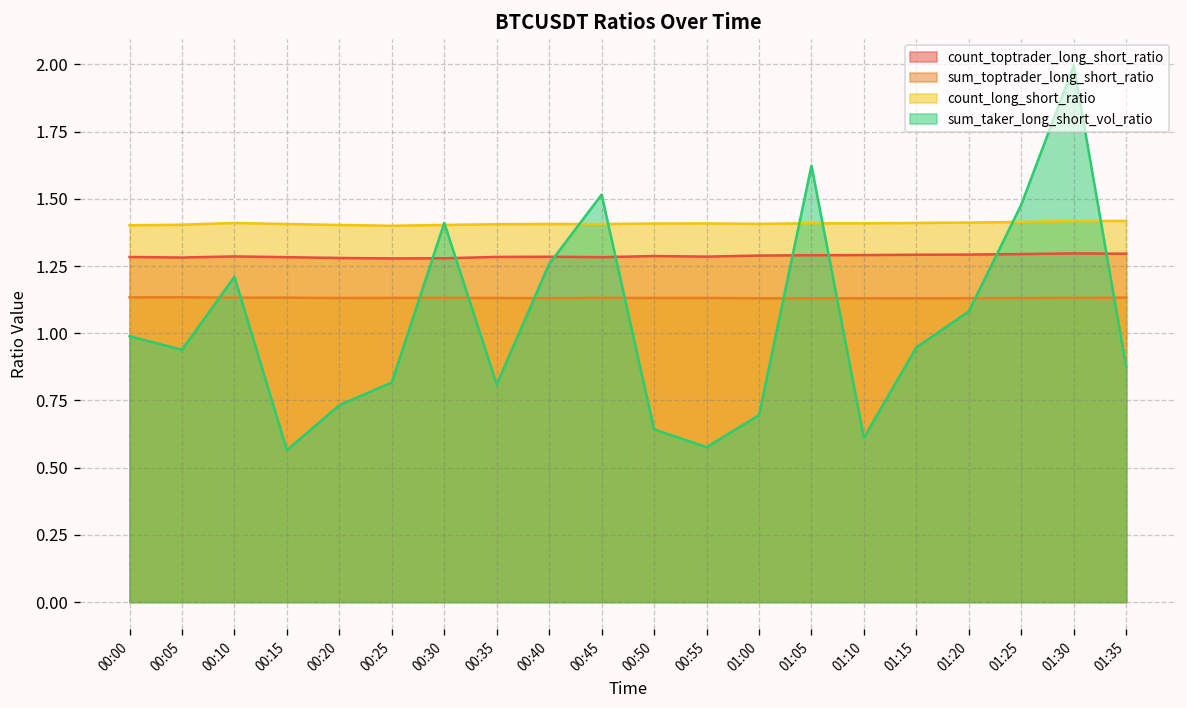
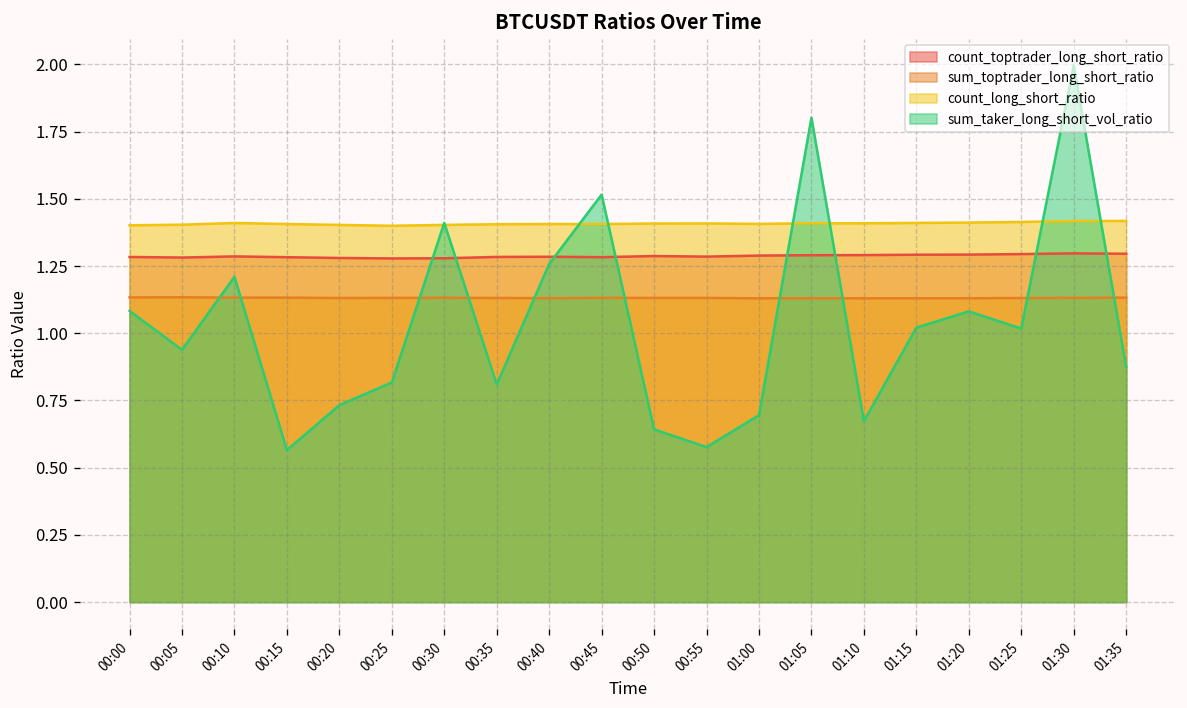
sum_taker_long_short_vol_ratio, 00:00: 0.99 -> 1.08
sum_taker_long_short_vol_ratio, 01:05: 1.62 -> 1.80
sum_taker_long_short_vol_ratio, 01:10: 0.61 -> 0.67
sum_taker_long_short_vol_ratio, 01:15: 0.95 -> 1.02
sum_taker_long_short_vol_ratio, 01:25: 1.48 -> 1.02
